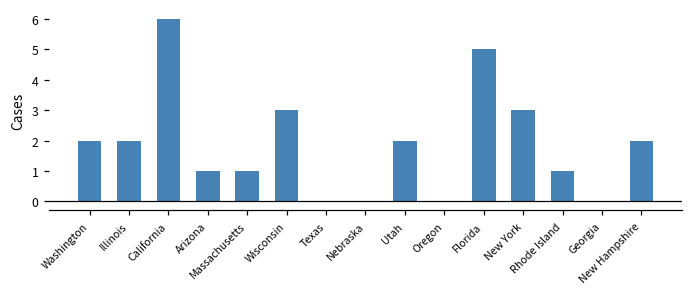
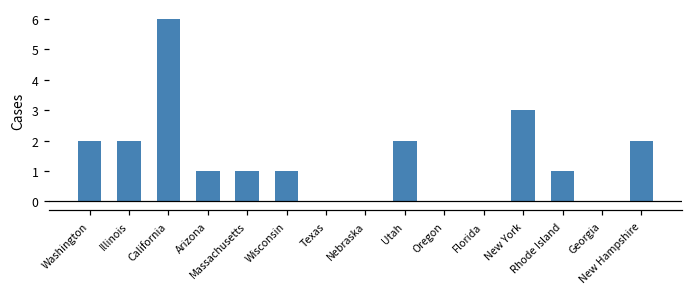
Wisconsin: 3 -> 1
Florida: 5 -> 0
